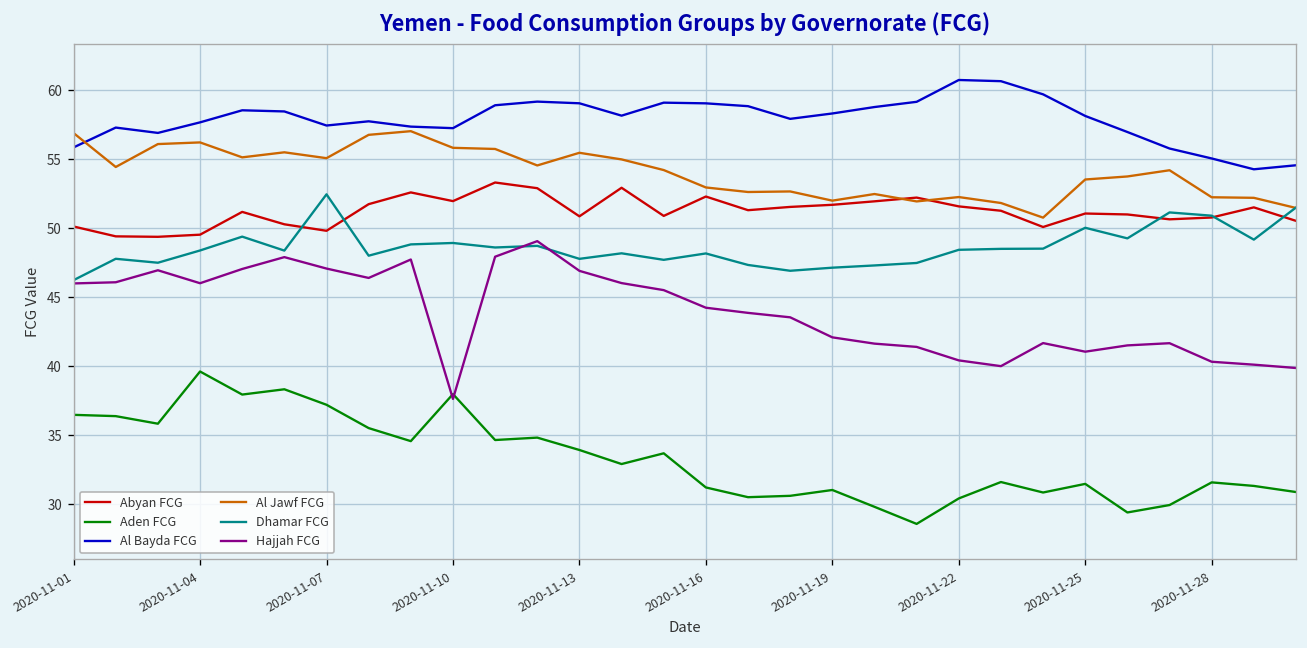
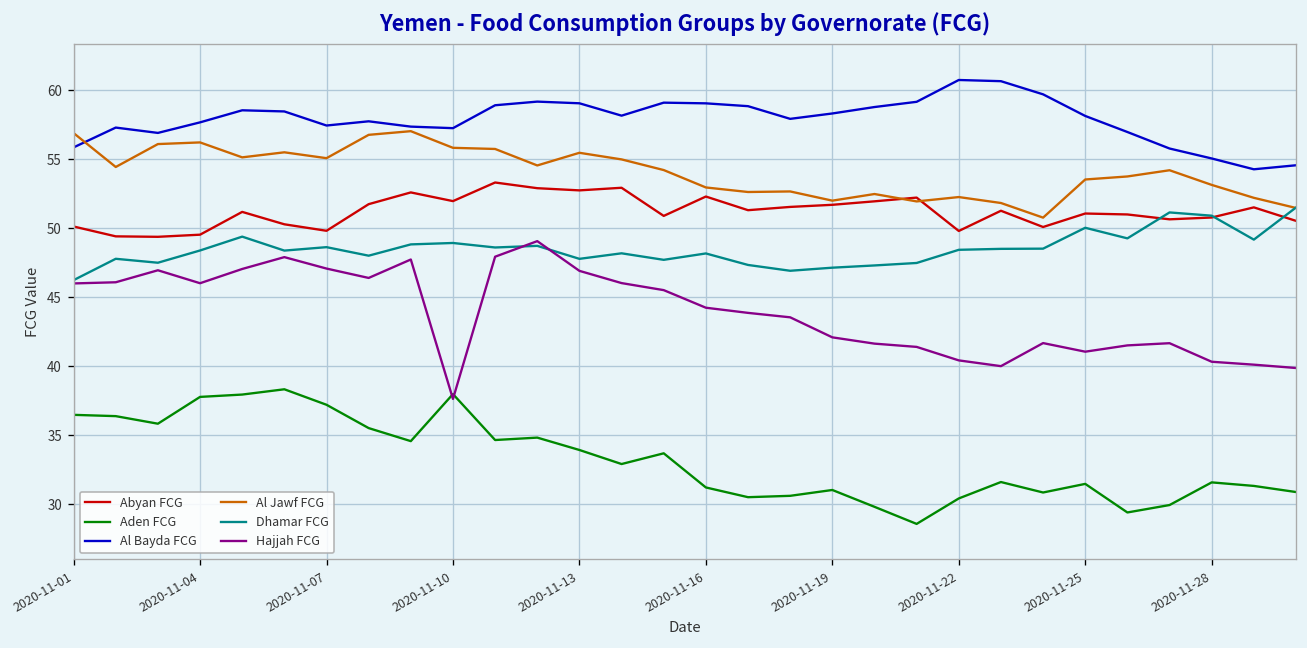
Aden FCG, 2020-11-04: 39.6 -> 37.8
Dhamar FCG, 2020-11-07: 52.4 -> 48.6
Abyan FCG, 2020-11-13: 50.9 -> 52.7
Abyan FCG, 2020-11-22: 51.6 -> 49.8
Al Jawf FCG, 2020-11-28: 52.2 -> 53.1
